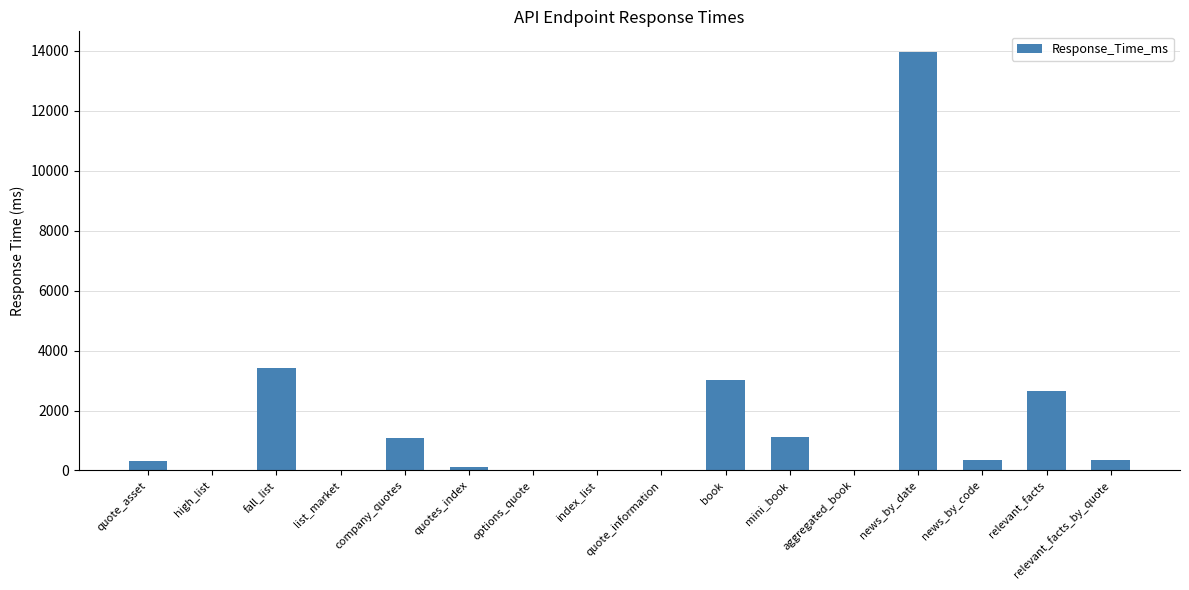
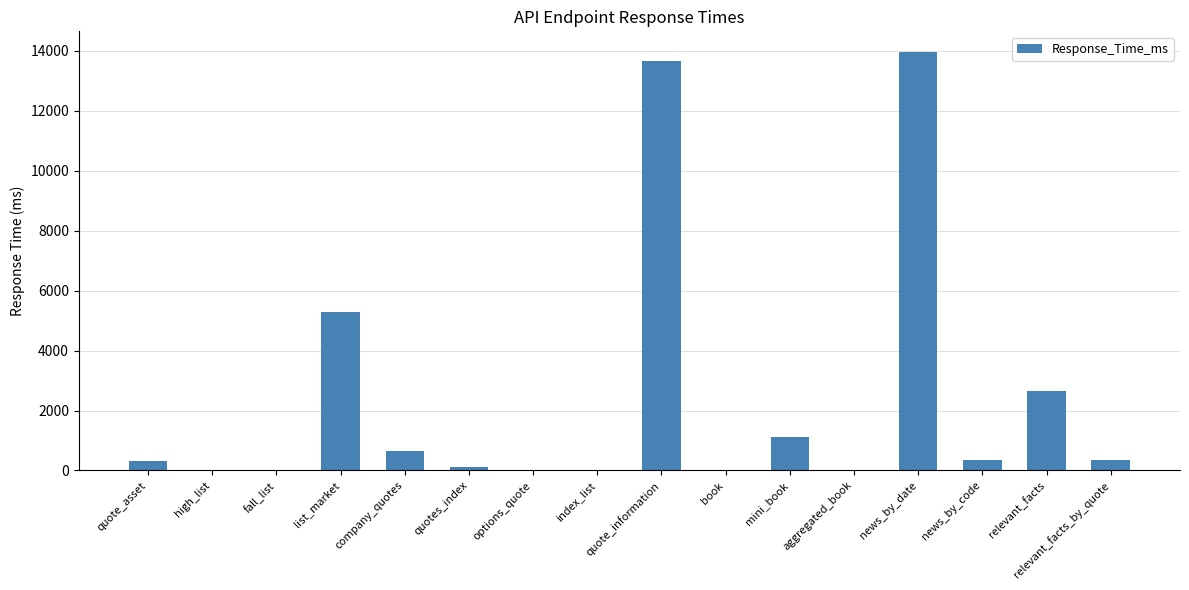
fall_list: 3400 -> 0
list_market: 0 -> 5300
company_quotes: 1100 -> 700
quote_information: 0 -> 13700
book: 3000 -> 0
